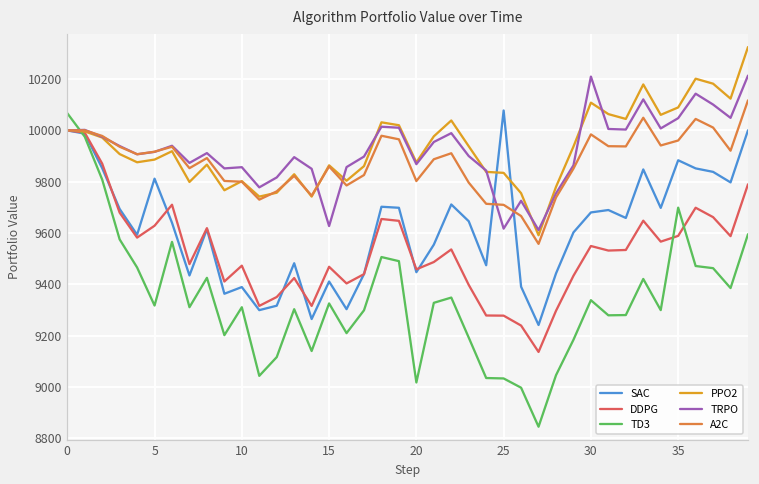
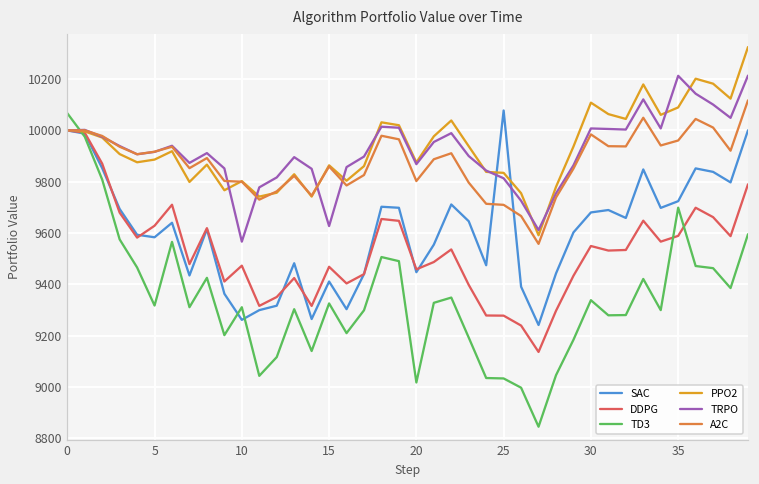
SAC, 5: 9810 -> 9580
SAC, 10: 9390 -> 9260
TRPO, 10: 9860 -> 9570
TRPO, 25: 9620 -> 9810
TRPO, 30: 10210 -> 10010
SAC, 35: 9880 -> 9720
TRPO, 35: 10050 -> 10210
